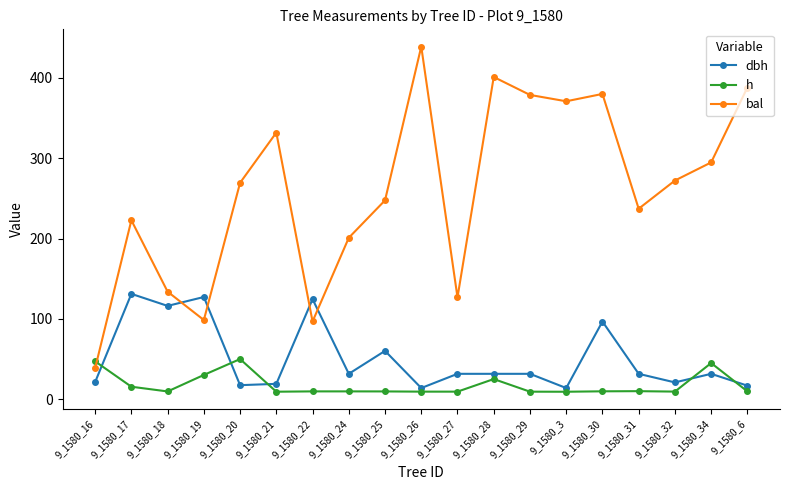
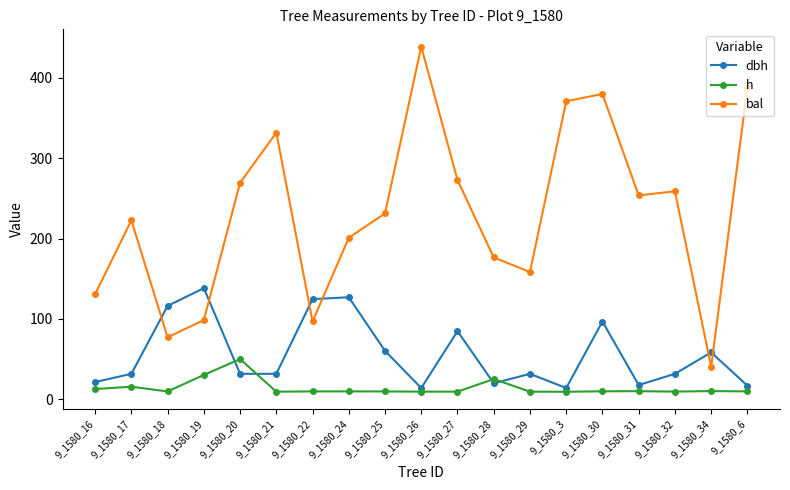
h, 9_1580_16: 50 -> 10
bal, 9_1580_16: 40 -> 130
dbh, 9_1580_17: 130 -> 30
bal, 9_1580_18: 130 -> 80
dbh, 9_1580_19: 130 -> 140
dbh, 9_1580_20: 20 -> 30
dbh, 9_1580_21: 20 -> 30
dbh, 9_1580_24: 30 -> 130
bal, 9_1580_25: 250 -> 230
dbh, 9_1580_27: 30 -> 80
bal, 9_1580_27: 130 -> 270
dbh, 9_1580_28: 30 -> 20
bal, 9_1580_28: 400 -> 180
bal, 9_1580_29: 380 -> 160
dbh, 9_1580_31: 30 -> 20
bal, 9_1580_31: 240 -> 250
dbh, 9_1580_32: 20 -> 30
bal, 9_1580_32: 270 -> 260
dbh, 9_1580_34: 30 -> 60
h, 9_1580_34: 50 -> 10
bal, 9_1580_34: 290 -> 40
